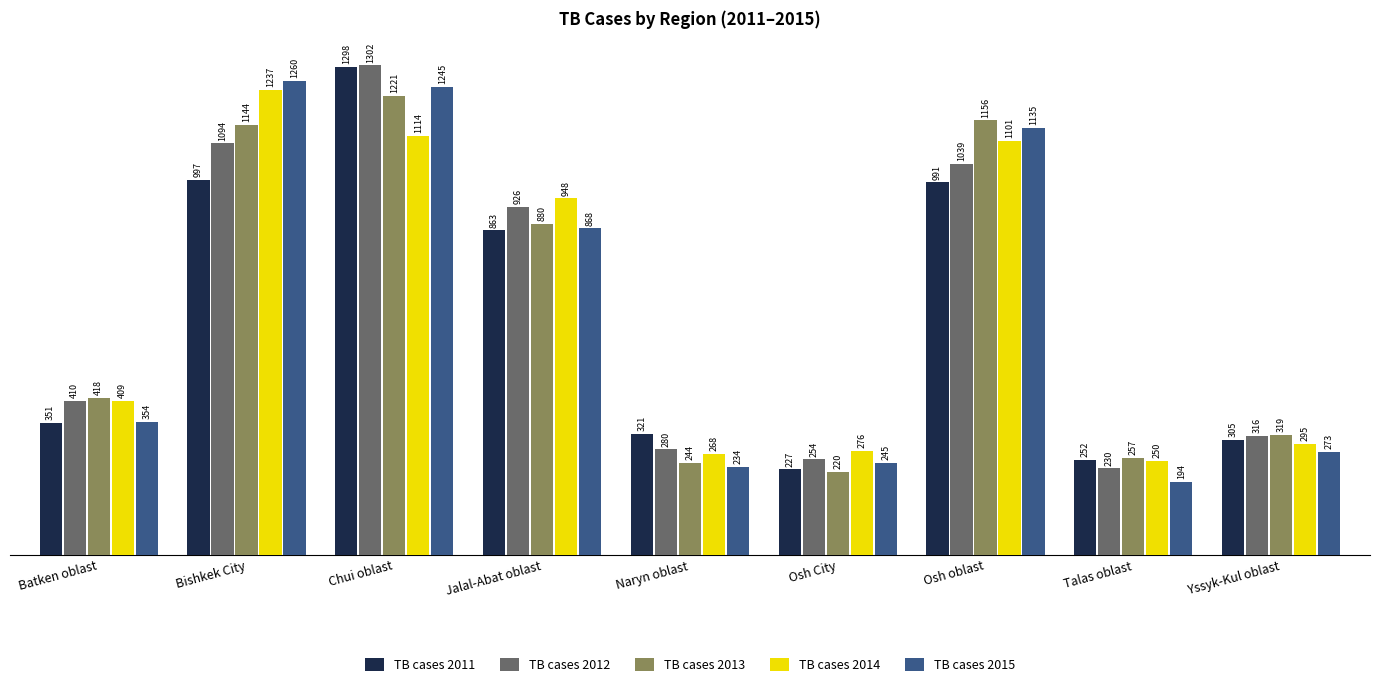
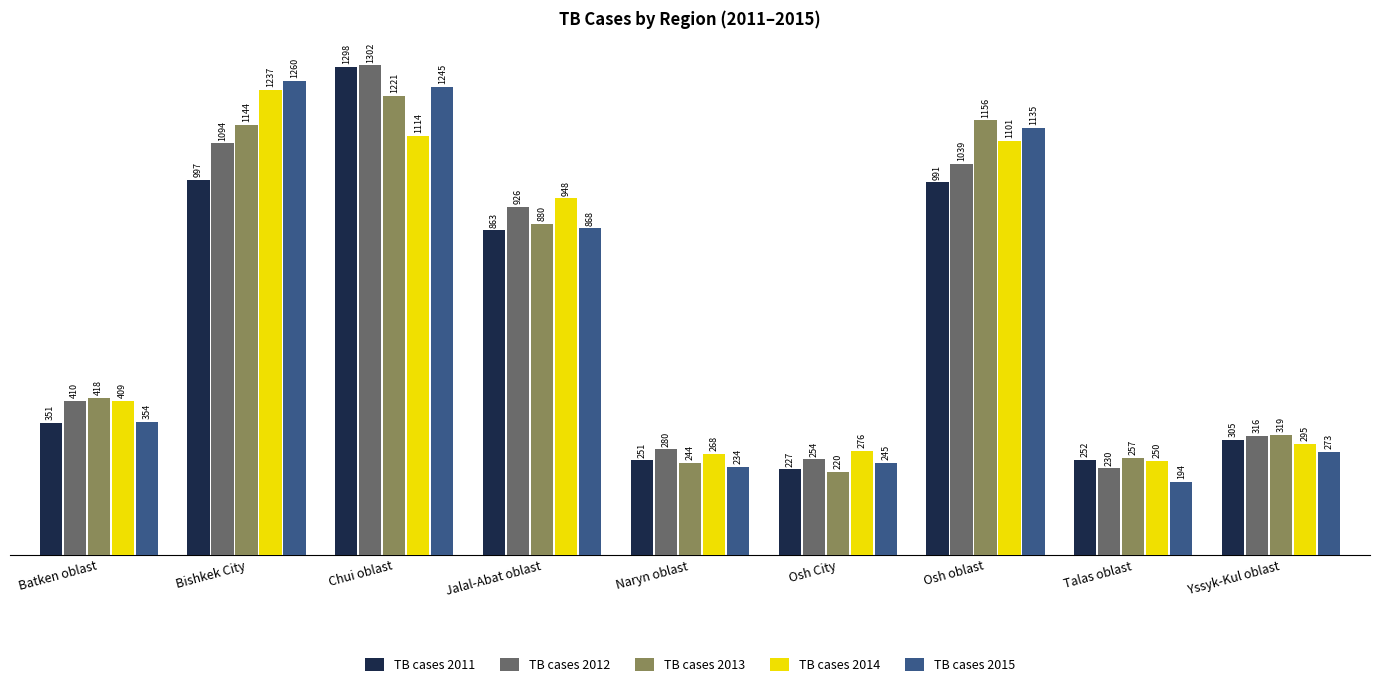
TB cases 2011, Naryn oblast: 321 -> 251
